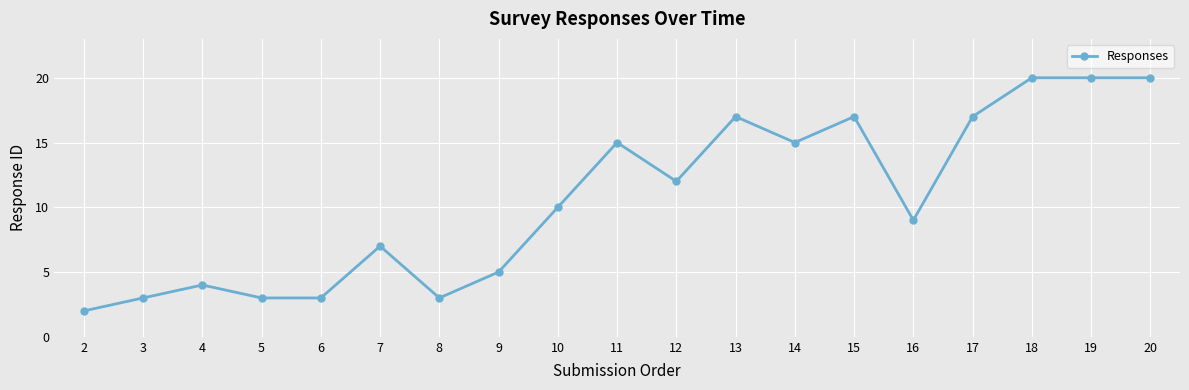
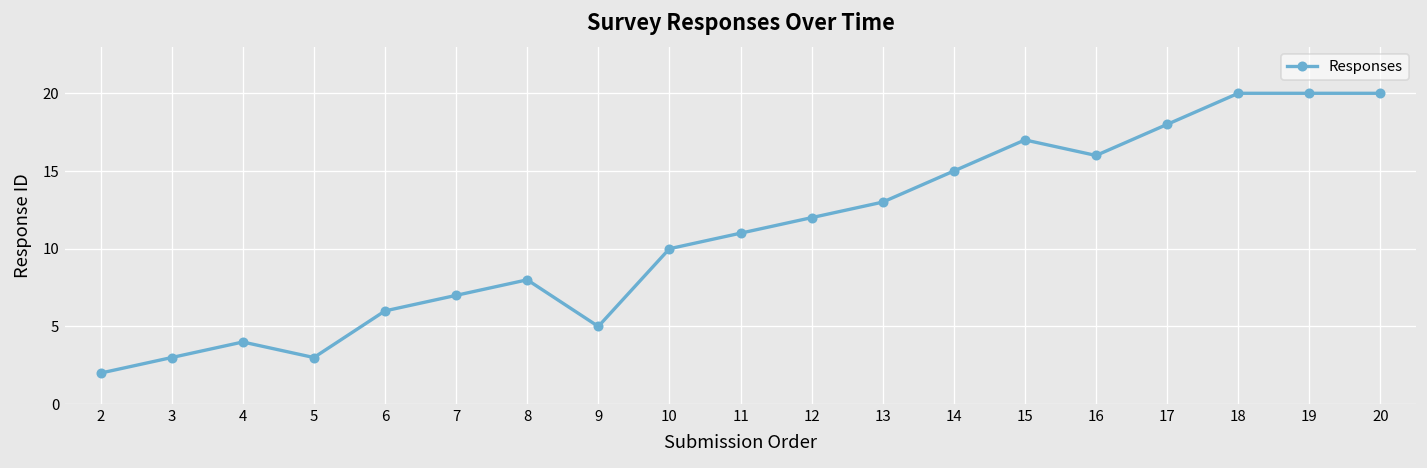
6: 3 -> 6
8: 3 -> 8
11: 15 -> 11
13: 17 -> 13
16: 9 -> 16
17: 17 -> 18
